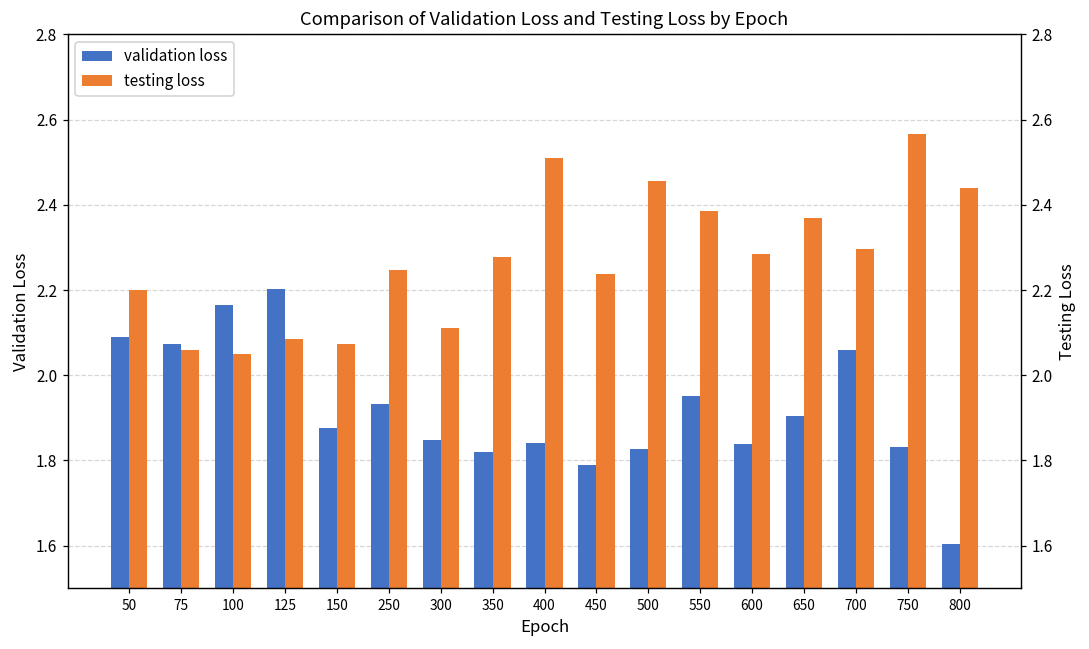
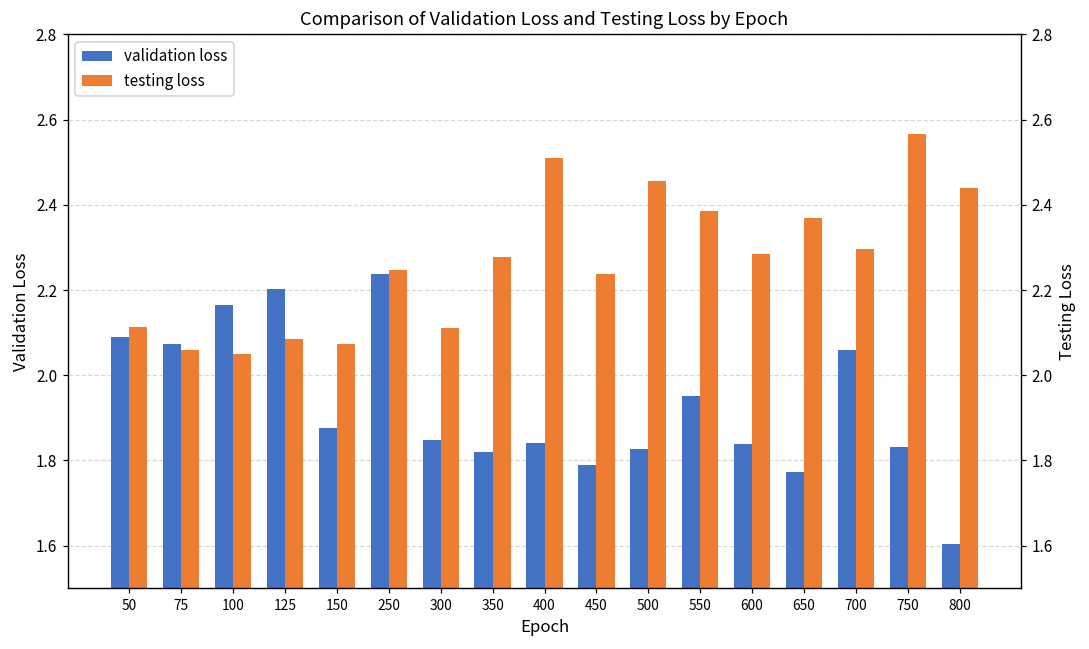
testing loss, 50: 2.20 -> 2.11
validation loss, 250: 1.93 -> 2.24
validation loss, 650: 1.91 -> 1.77
